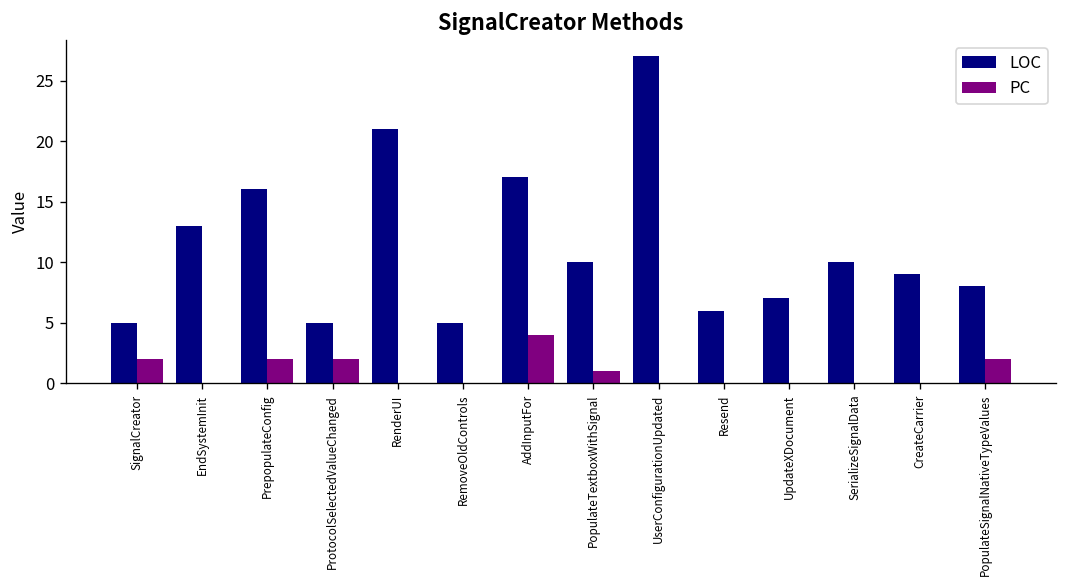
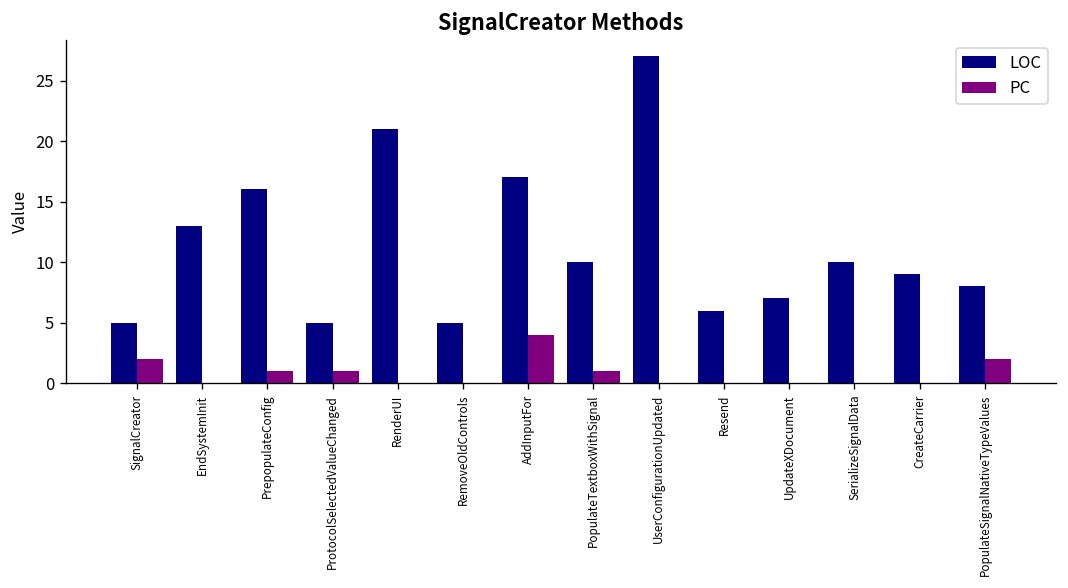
PC, PrepopulateConfig: 2 -> 1
PC, ProtocolSelectedValueChanged: 2 -> 1
